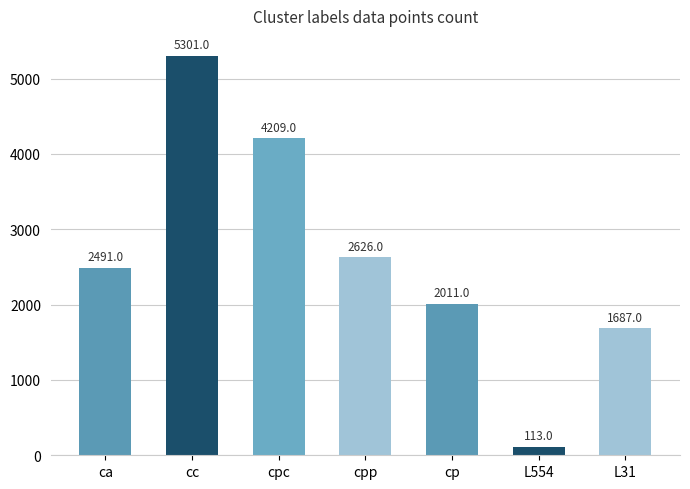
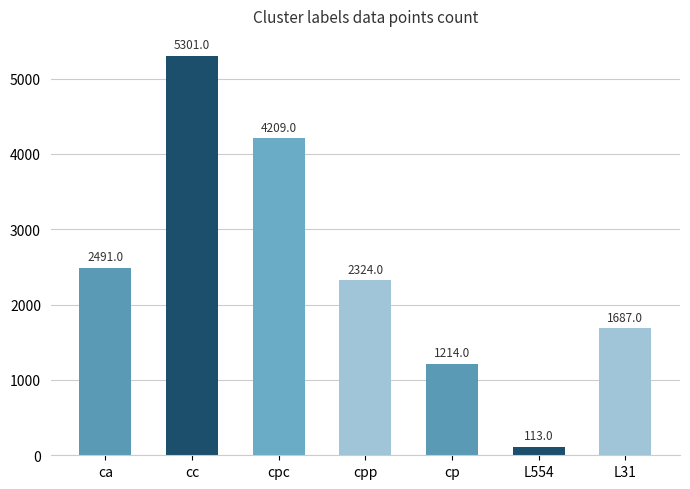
cpp: 2626.0 -> 2324.0
cp: 2011.0 -> 1214.0
